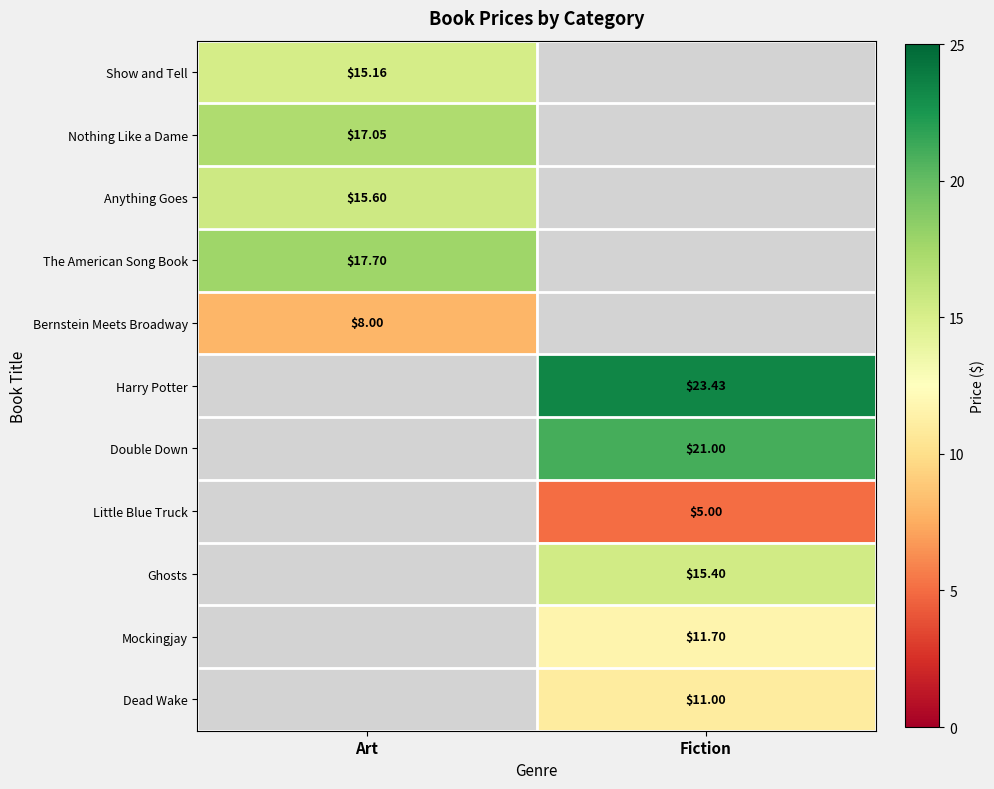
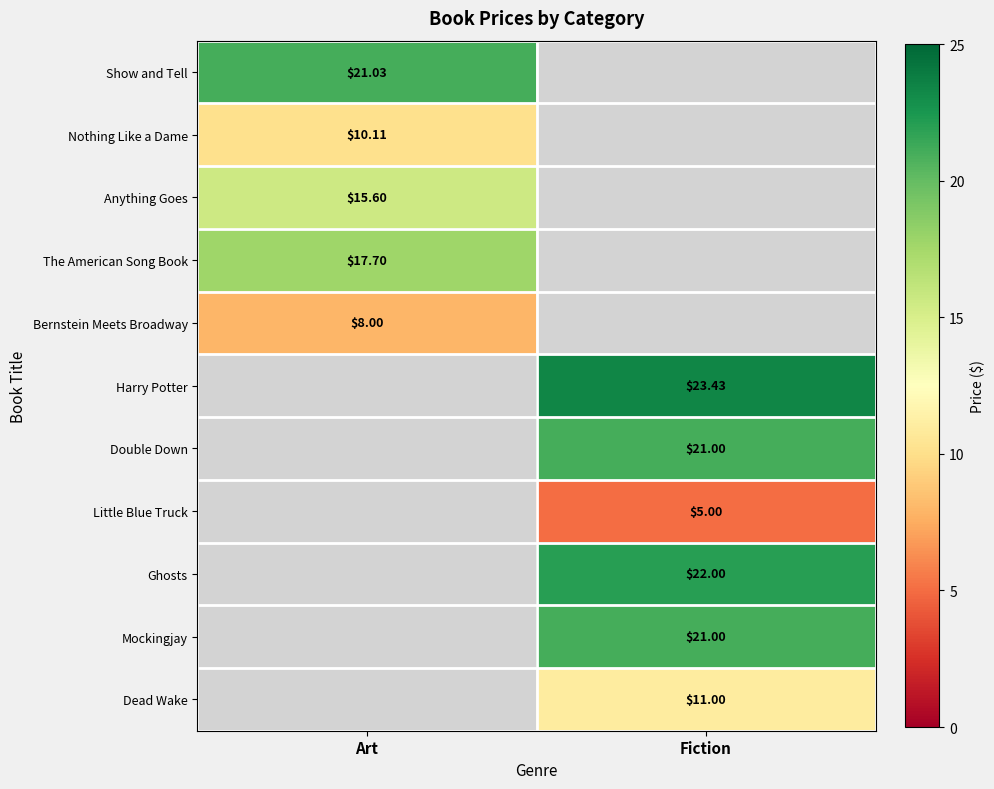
Show and Tell, Art: $15.16 -> $21.03
Nothing Like a Dame, Art: $17.05 -> $10.11
Ghosts, Fiction: $15.40 -> $22.00
Mockingjay, Fiction: $11.70 -> $21.00
